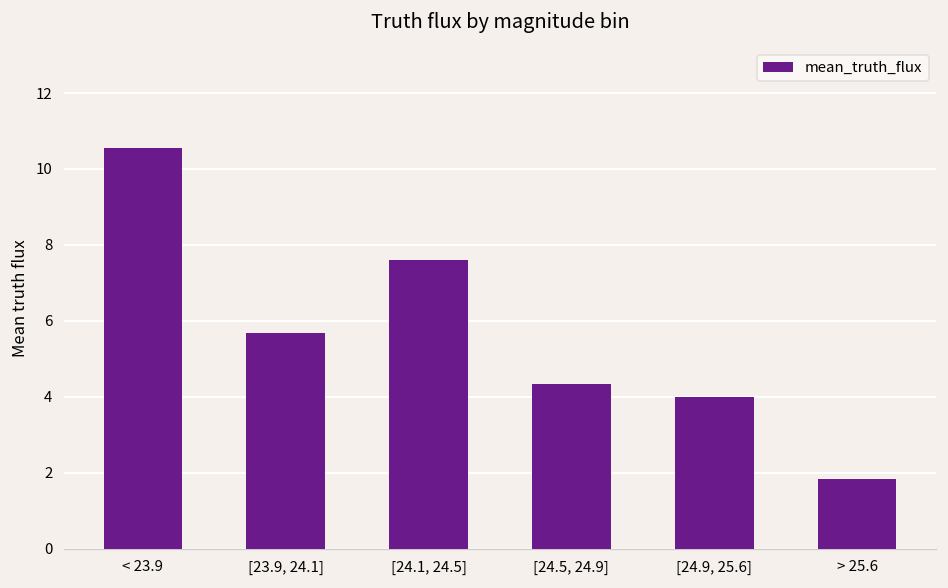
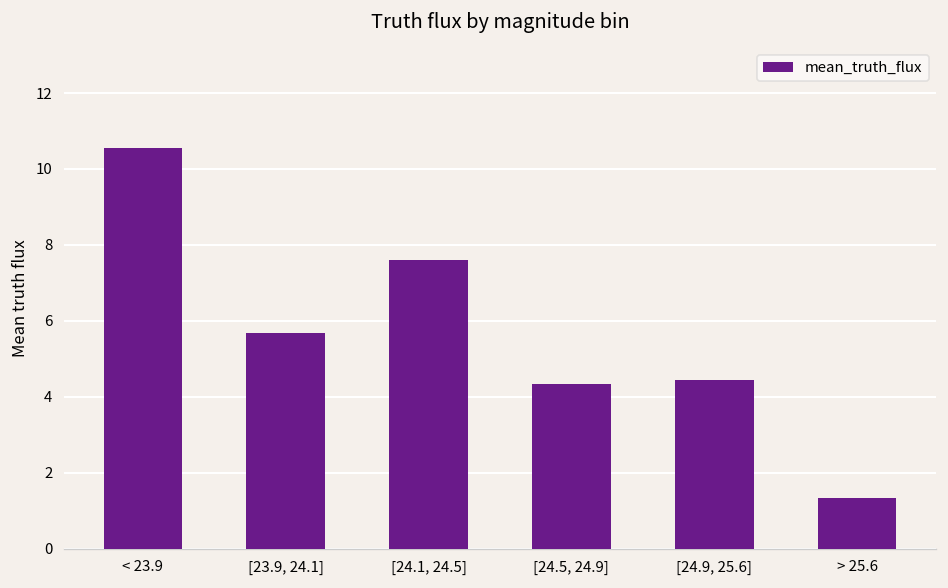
[24.9, 25.6]: 4.0 -> 4.5
> 25.6: 1.8 -> 1.3
